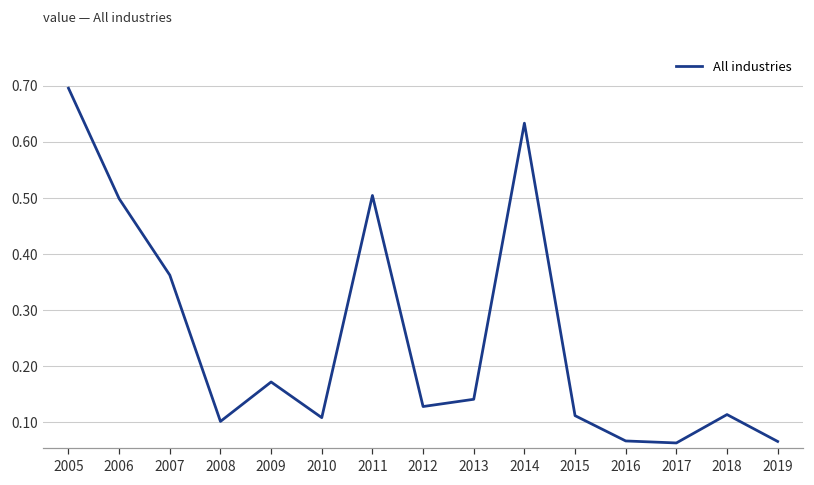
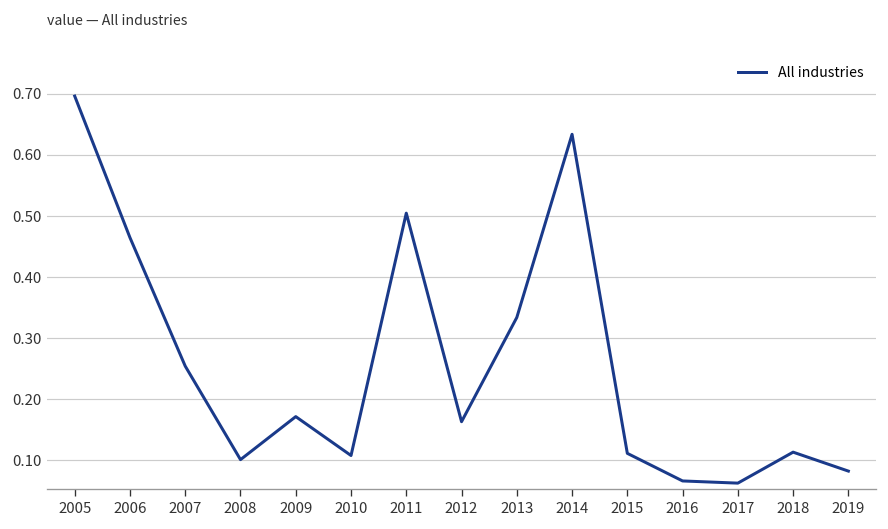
2006: 0.50 -> 0.46
2007: 0.36 -> 0.25
2012: 0.13 -> 0.16
2013: 0.14 -> 0.33
2019: 0.07 -> 0.08
